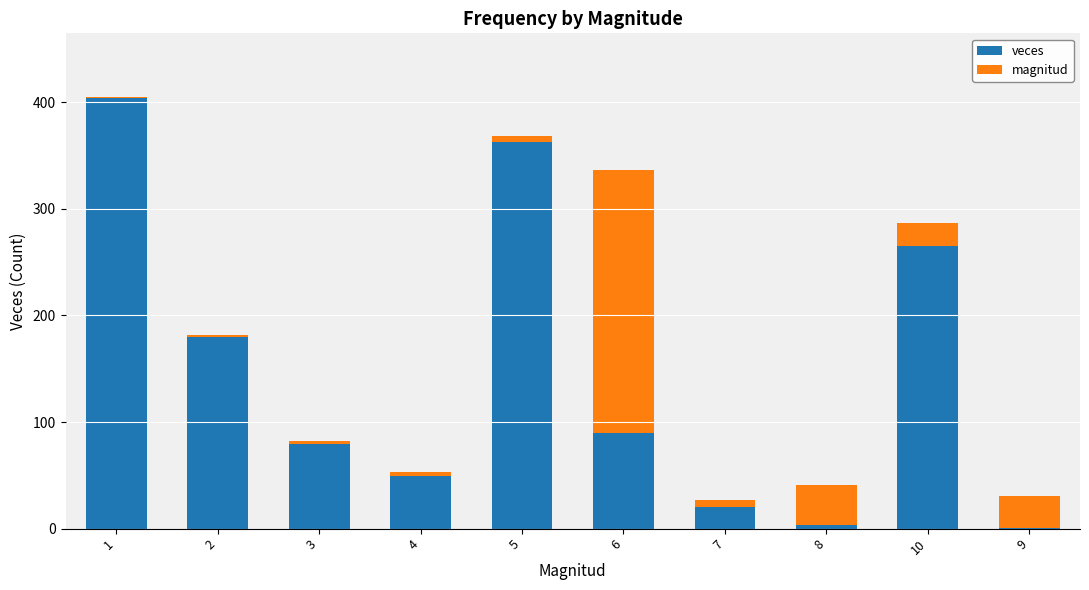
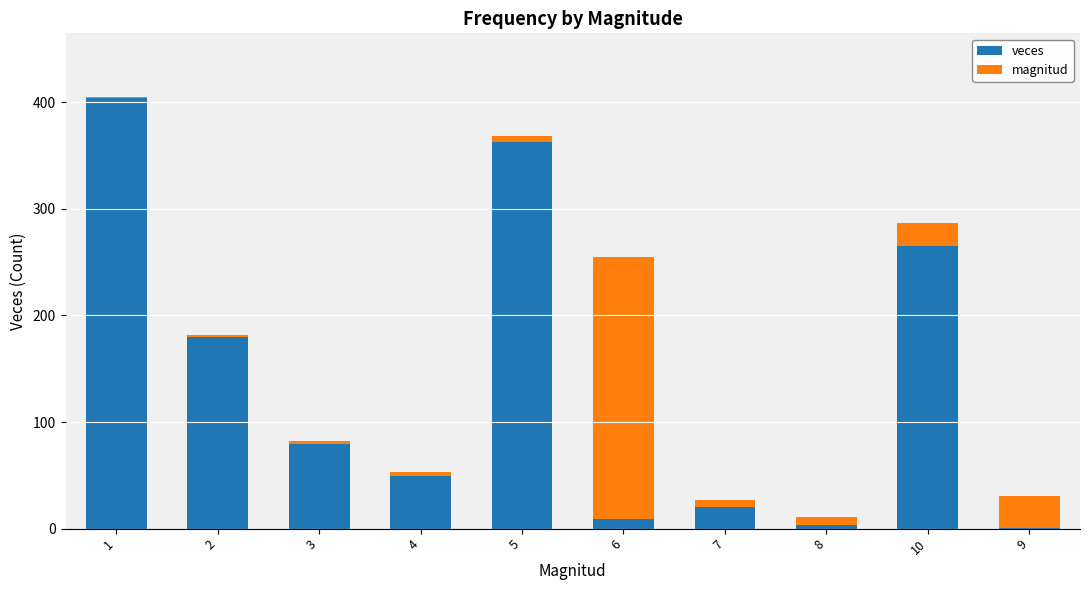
veces, 6: 90 -> 9
magnitud, 8: 38 -> 8
